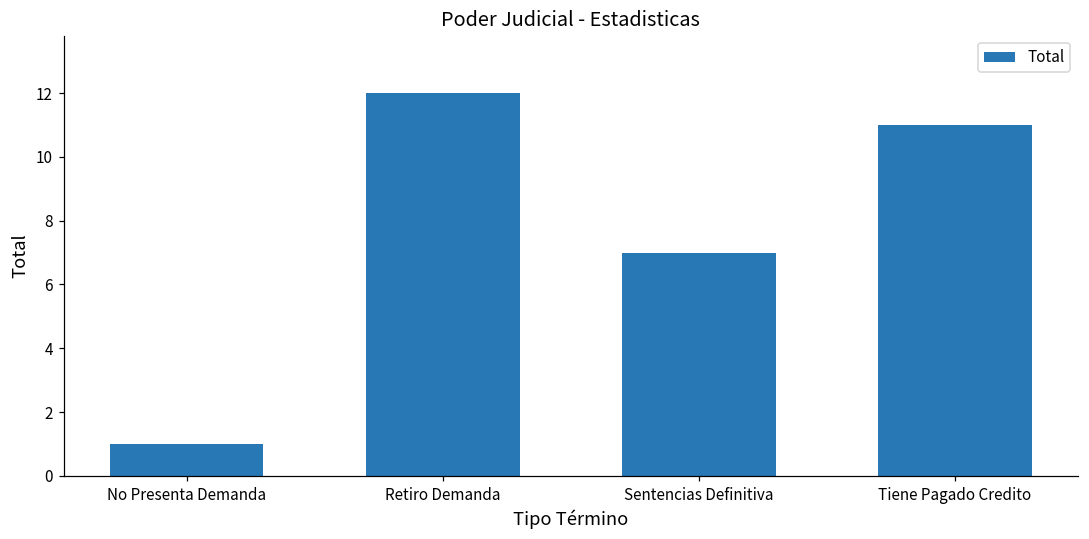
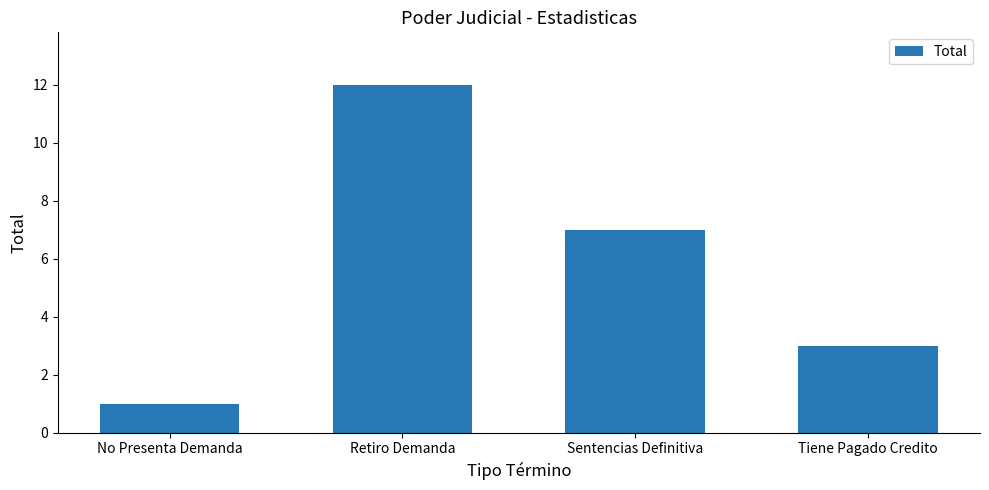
Tiene Pagado Credito: 11 -> 3
